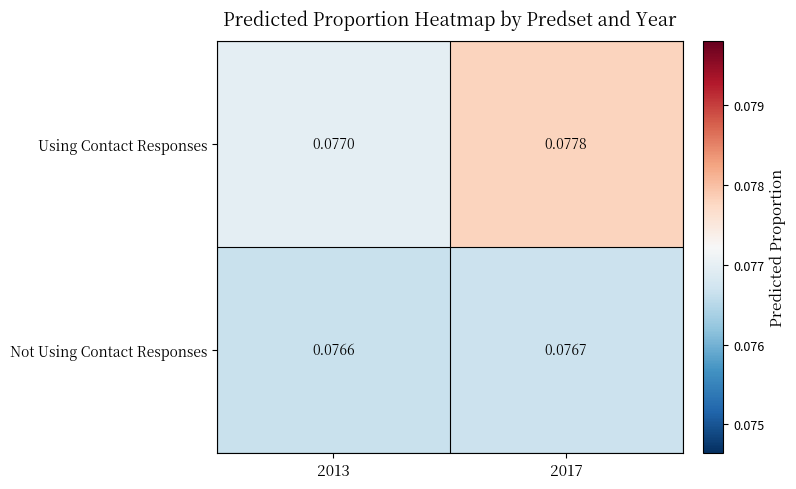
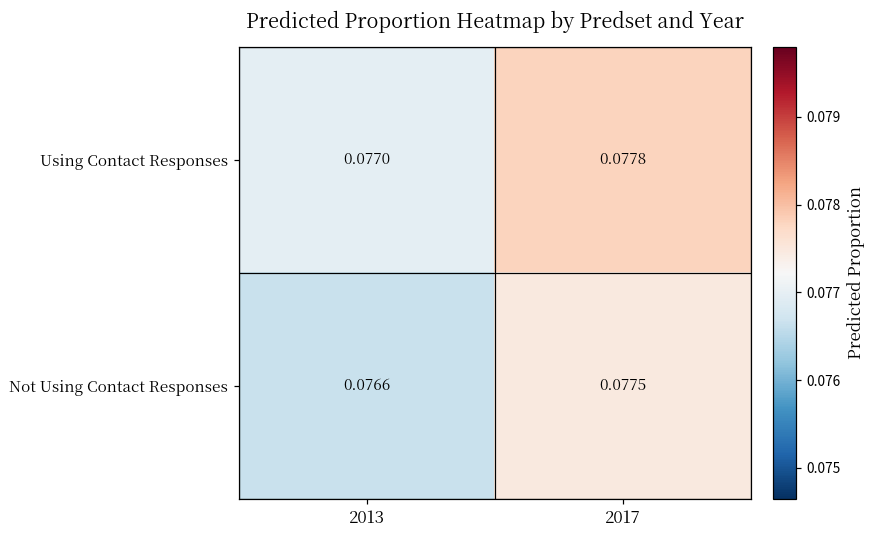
Not Using Contact Responses, 2017: 0.0767 -> 0.0775
